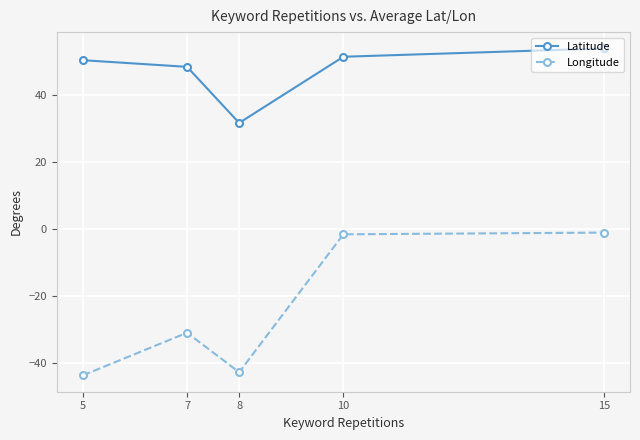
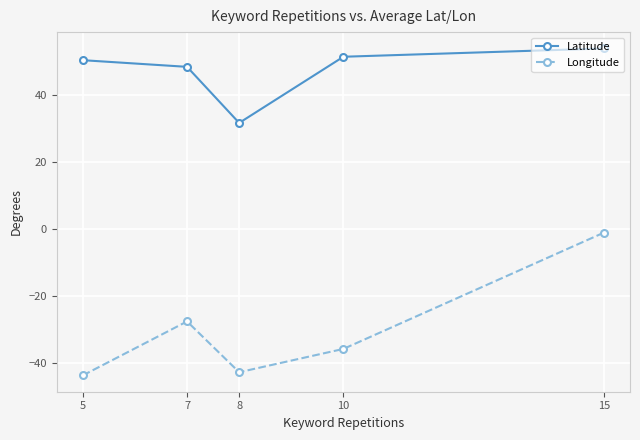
Longitude, 7: -31 -> -28
Longitude, 10: -2 -> -36
